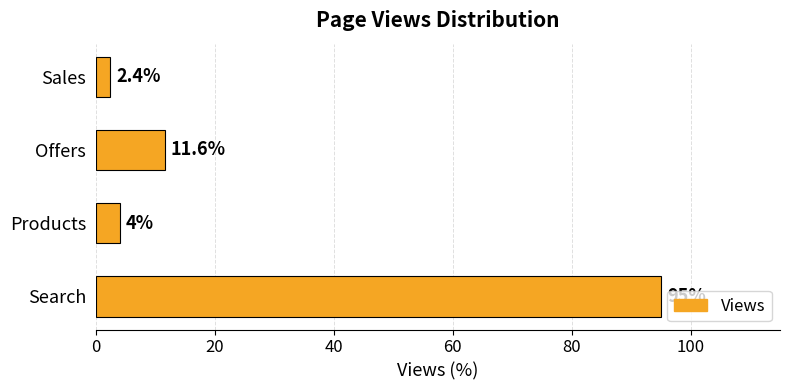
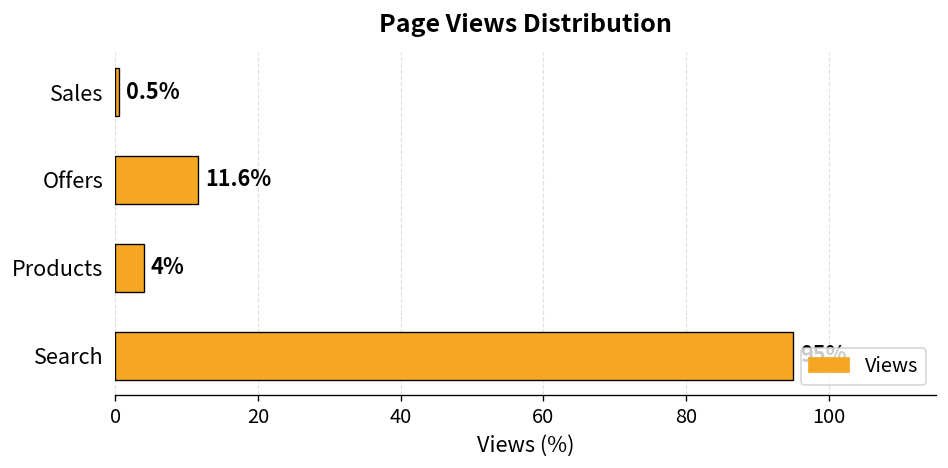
Sales: 2.4% -> 0.5%
